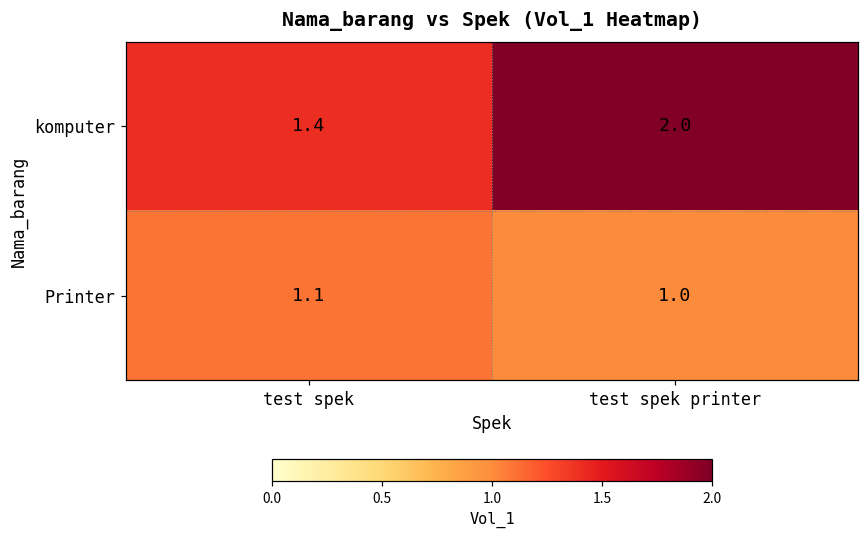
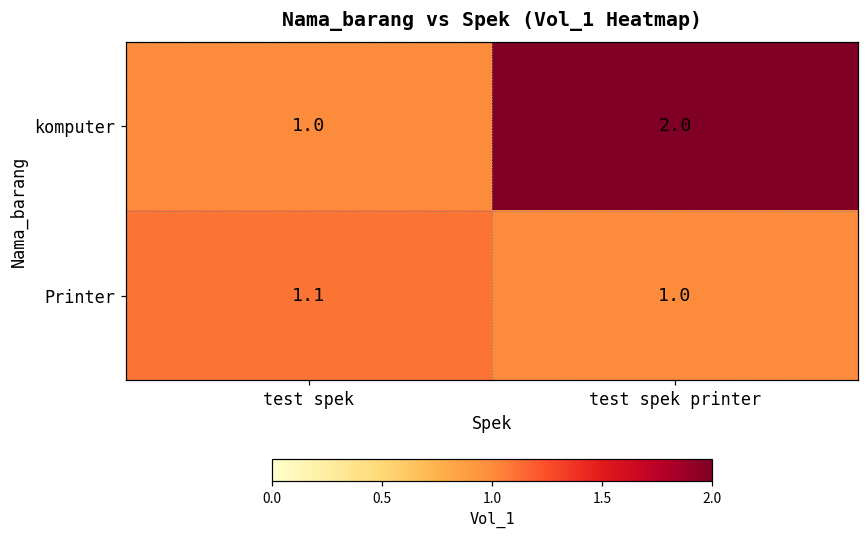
komputer, test spek: 1.4 -> 1.0
